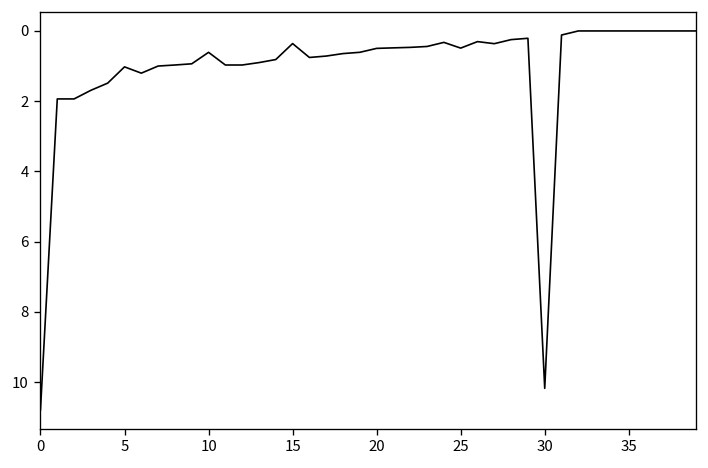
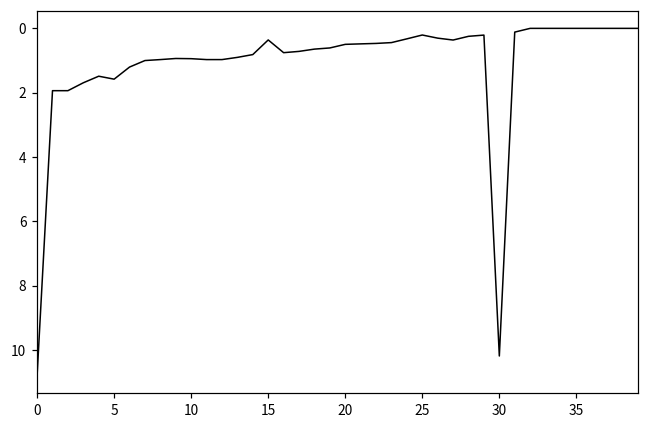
5: 1.0 -> 1.6
10: 0.6 -> 0.9
25: 0.5 -> 0.2
